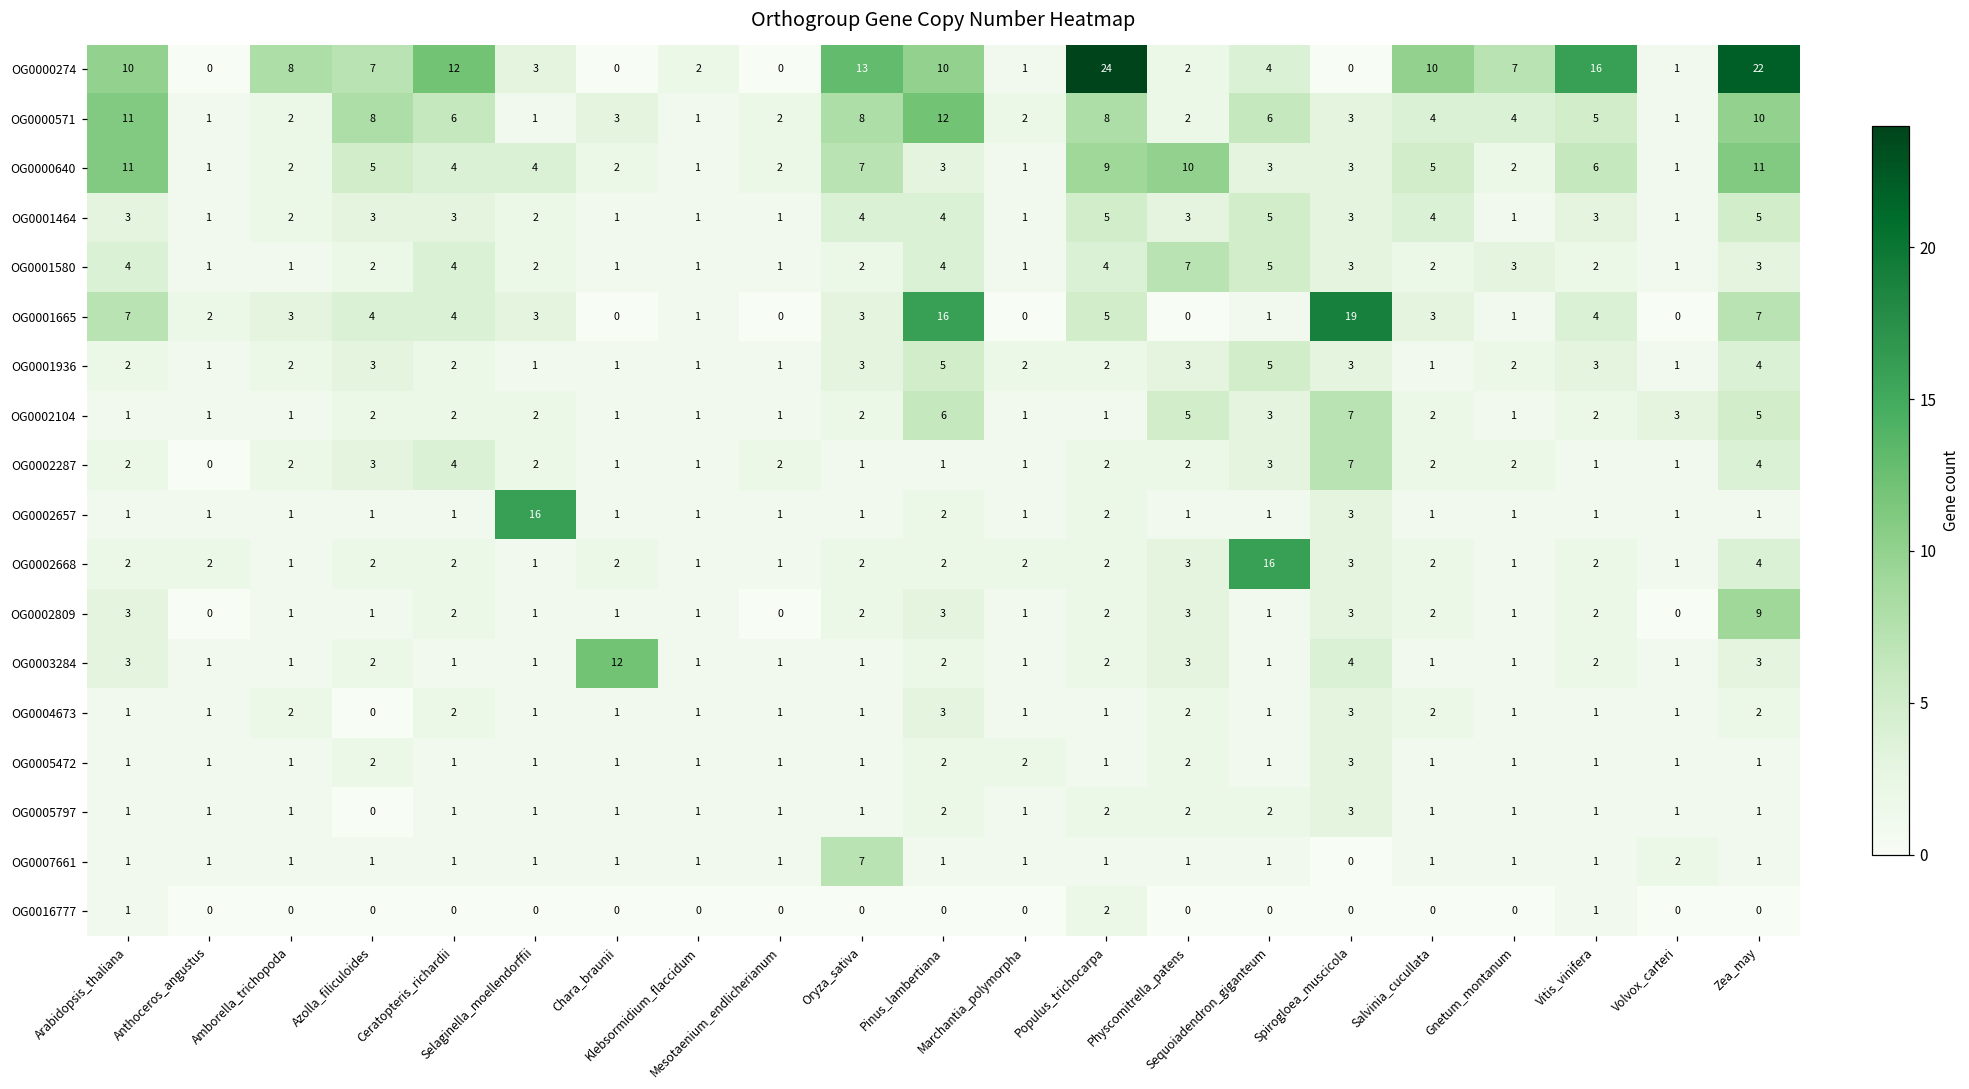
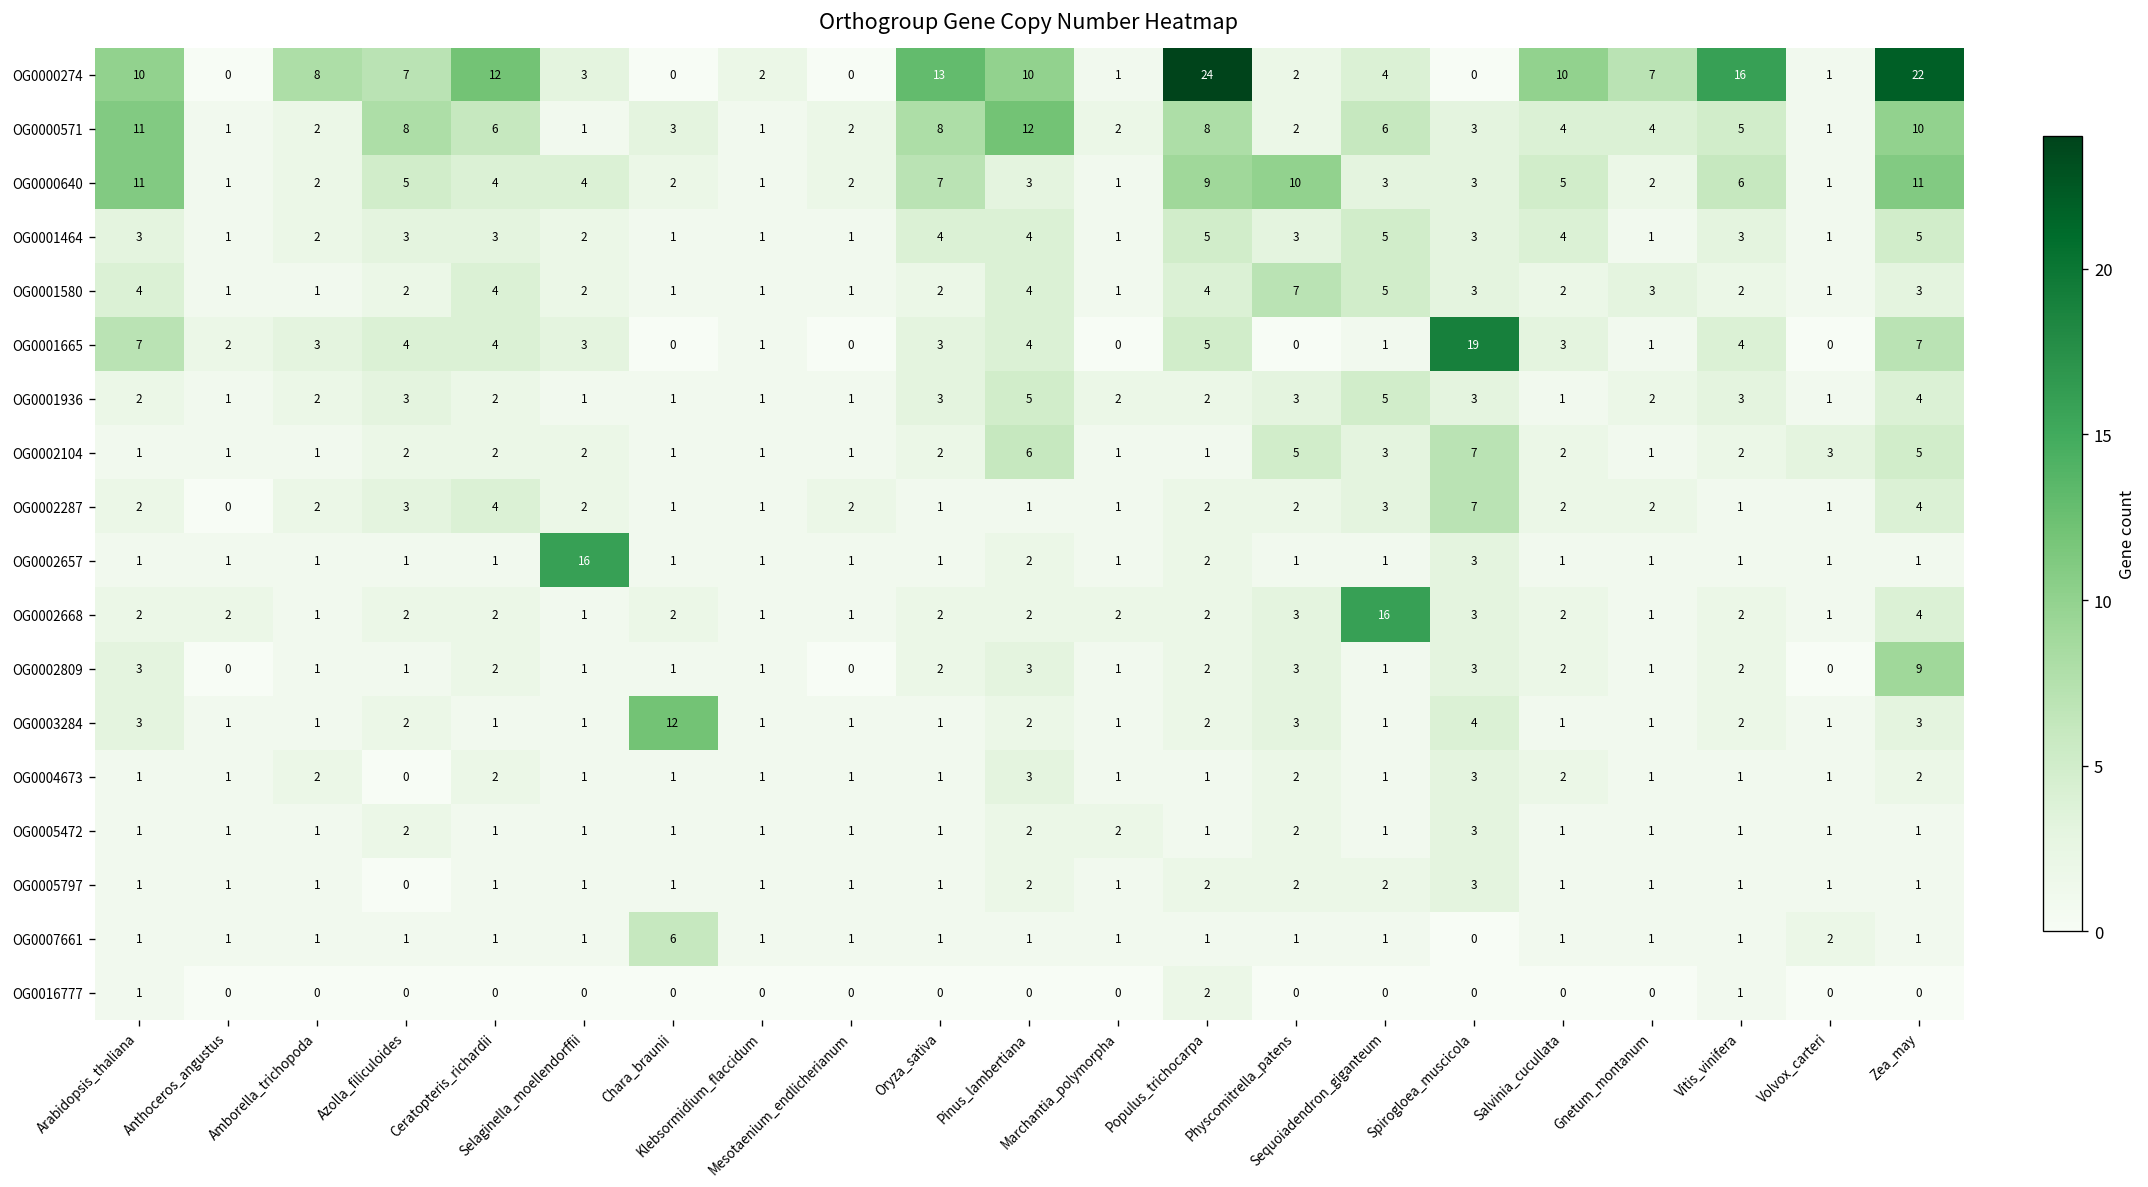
OG0001665, Pinus_lambertiana: 16 -> 4
OG0007661, Chara_braunii: 1 -> 6
OG0007661, Oryza_sativa: 7 -> 1
